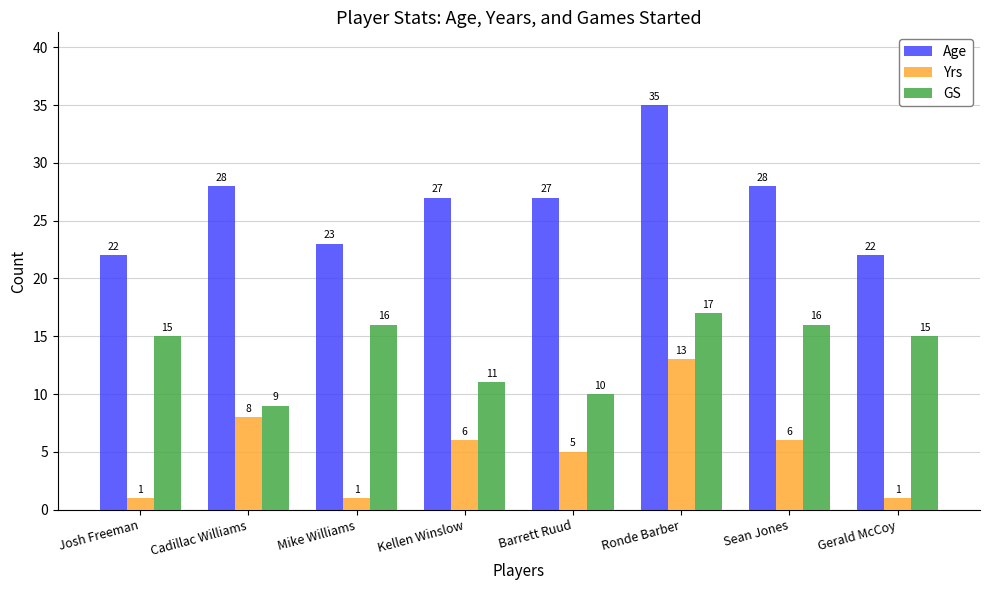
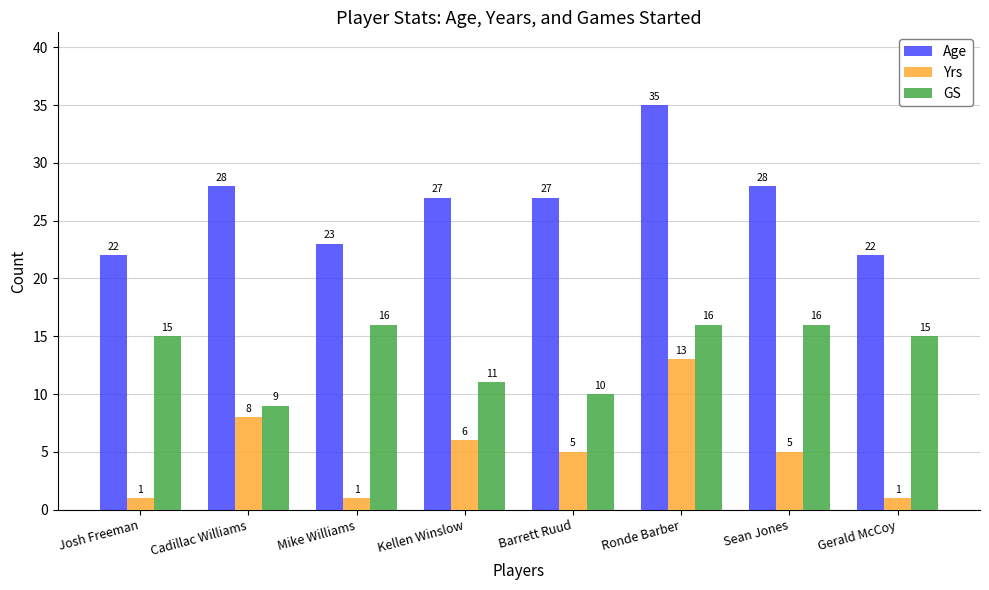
GS, Ronde Barber: 17 -> 16
Yrs, Sean Jones: 6 -> 5
